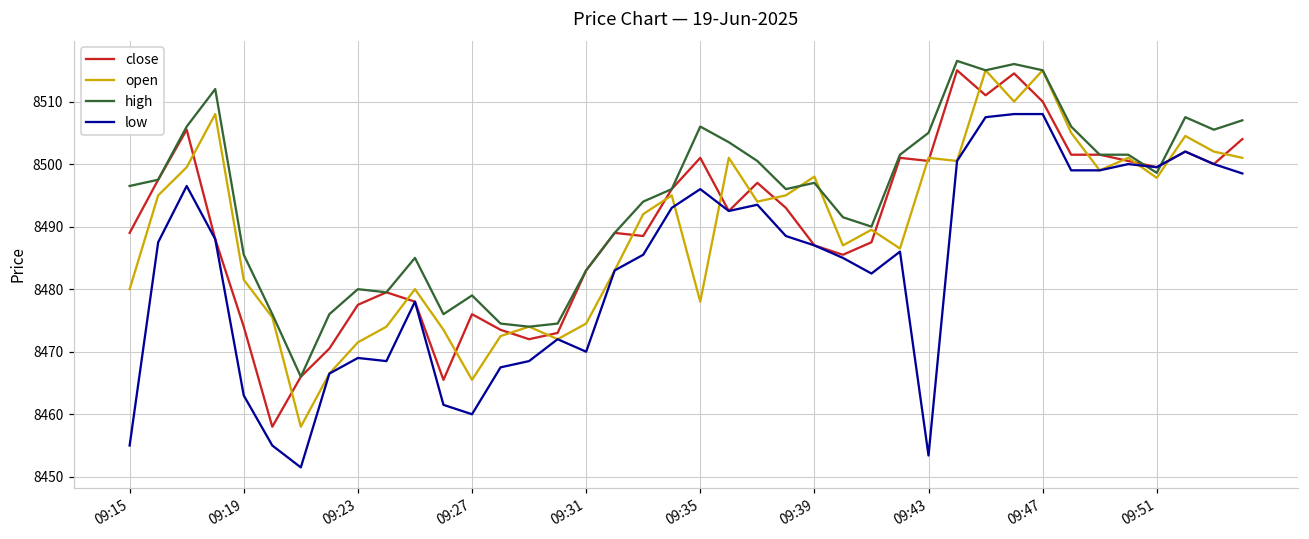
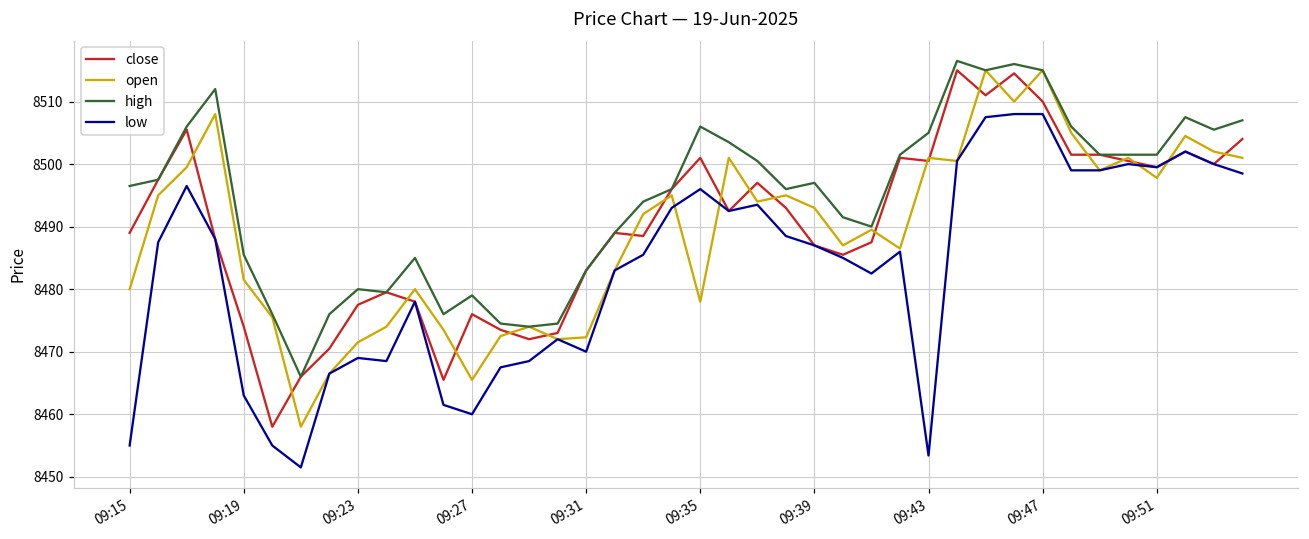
open, 09:31: 8475 -> 8472
open, 09:39: 8498 -> 8493
high, 09:51: 8499 -> 8502
